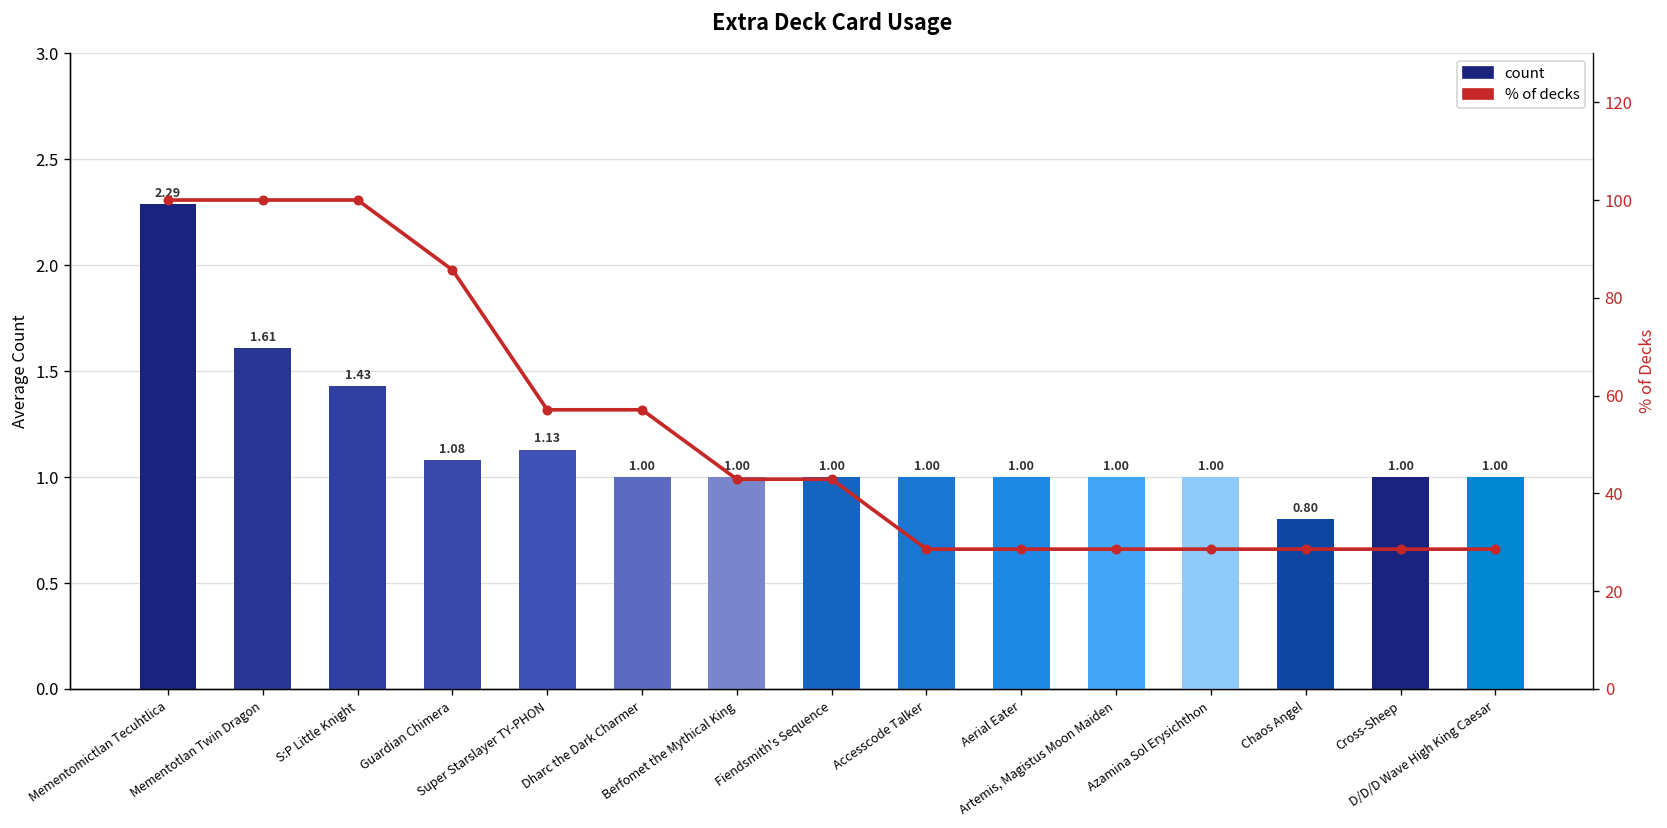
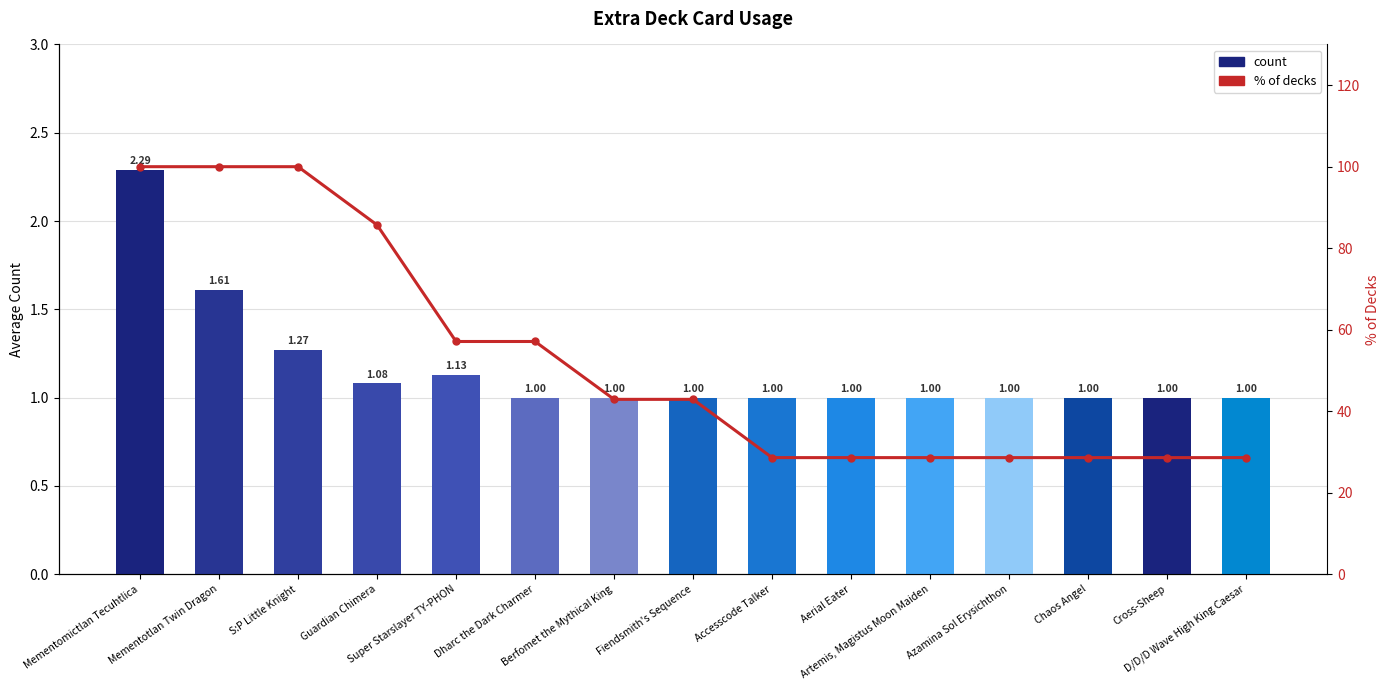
count, S:P Little Knight: 1.43 -> 1.27
count, Chaos Angel: 0.80 -> 1.00
